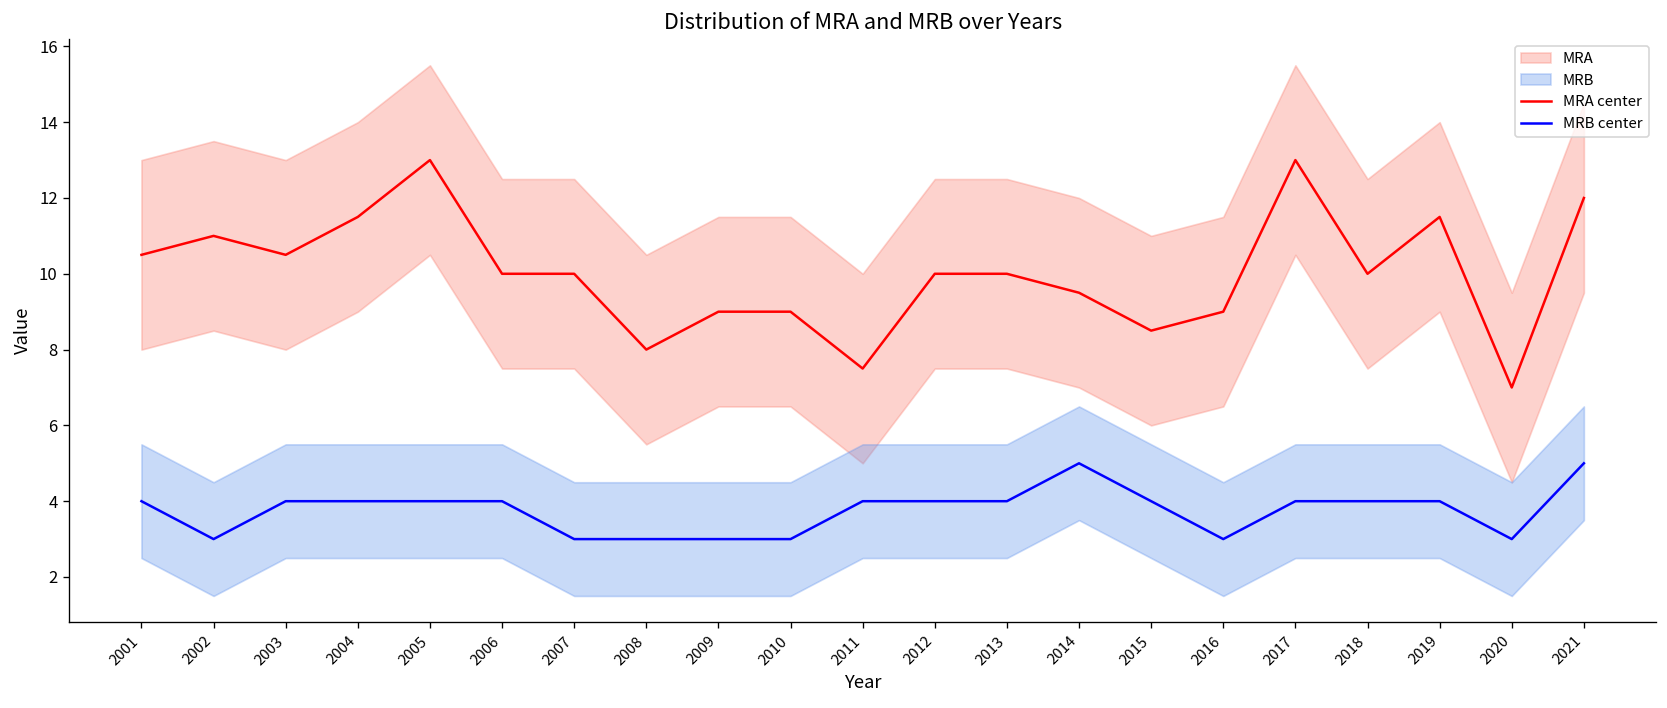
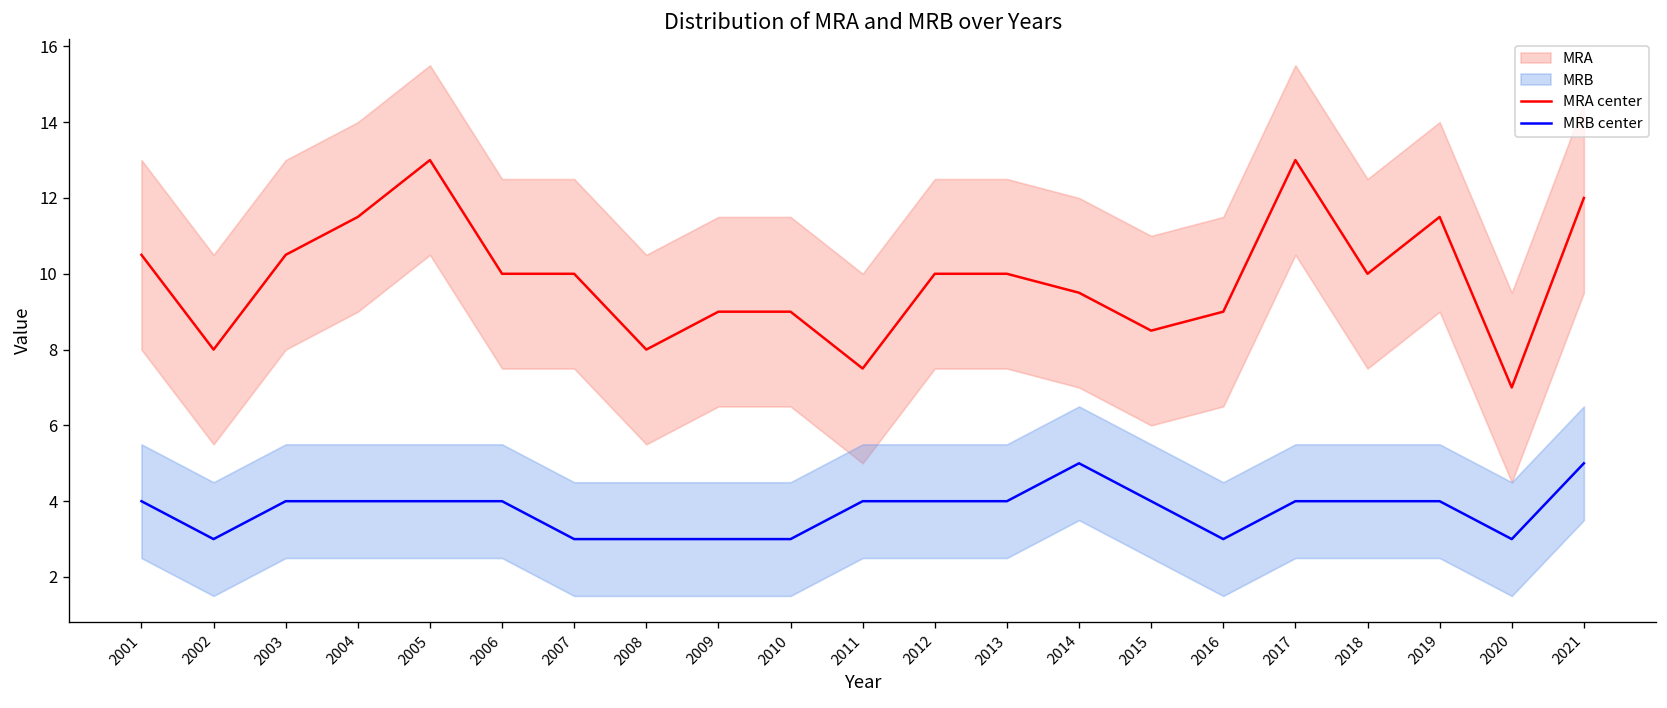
MRA center, 2002: 11 -> 8
